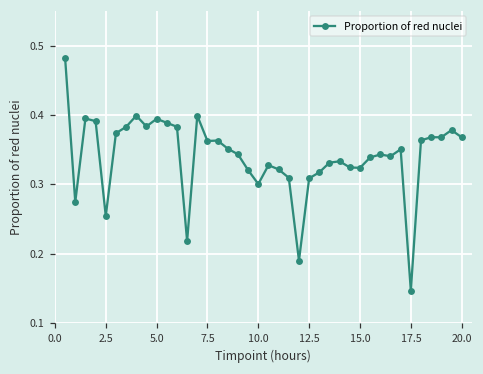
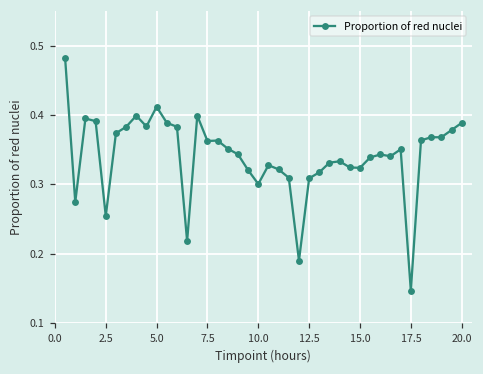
5.0: 0.39 -> 0.41
20.0: 0.37 -> 0.39
